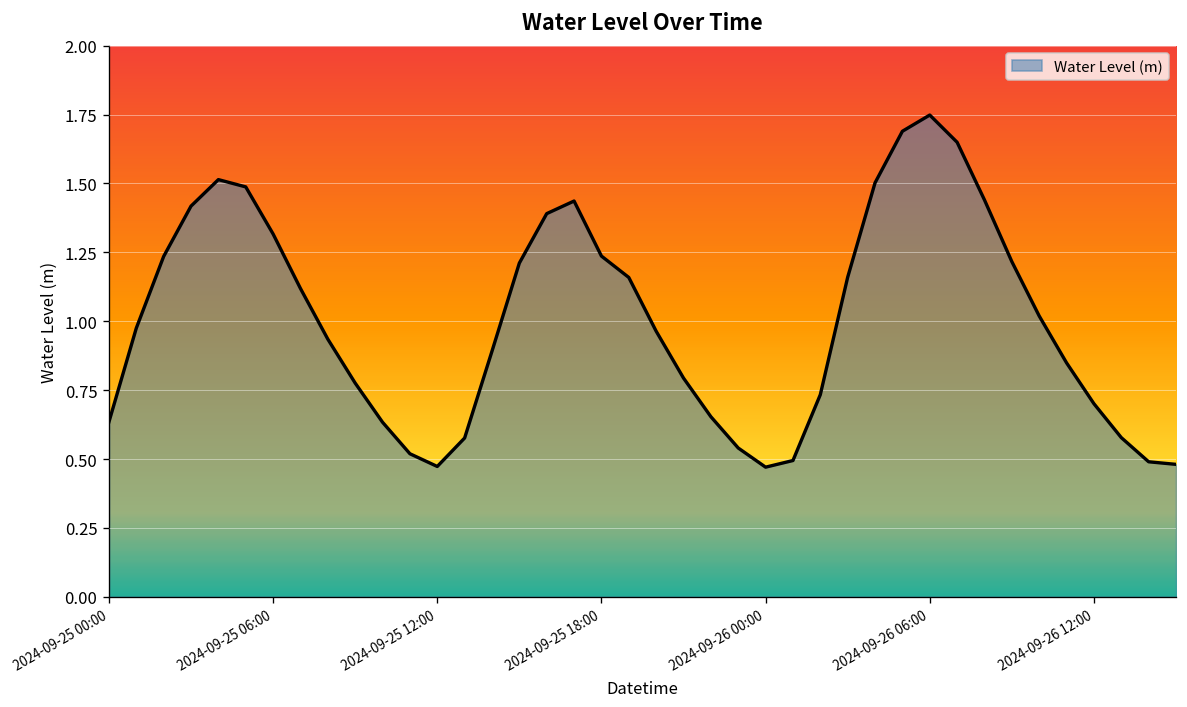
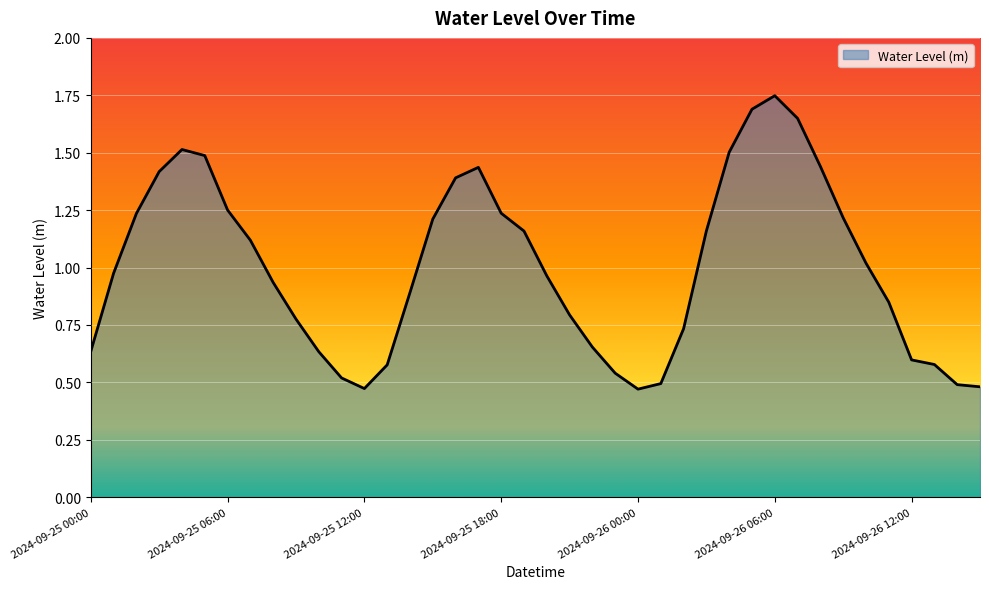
2024-09-25 06:00: 1.32 -> 1.25
2024-09-26 12:00: 0.70 -> 0.60
